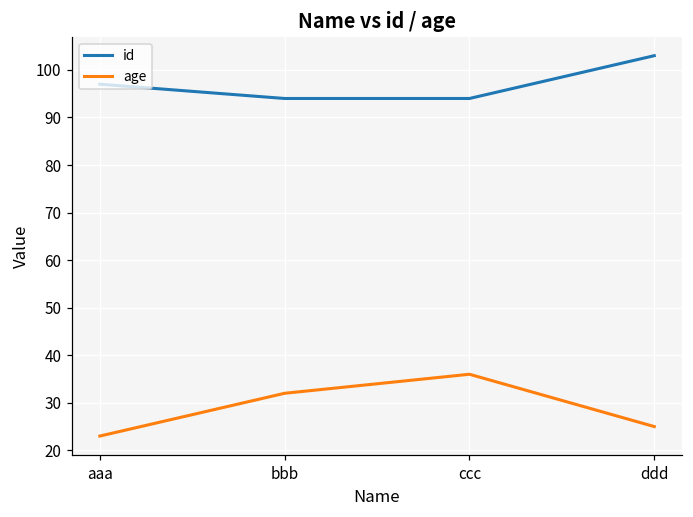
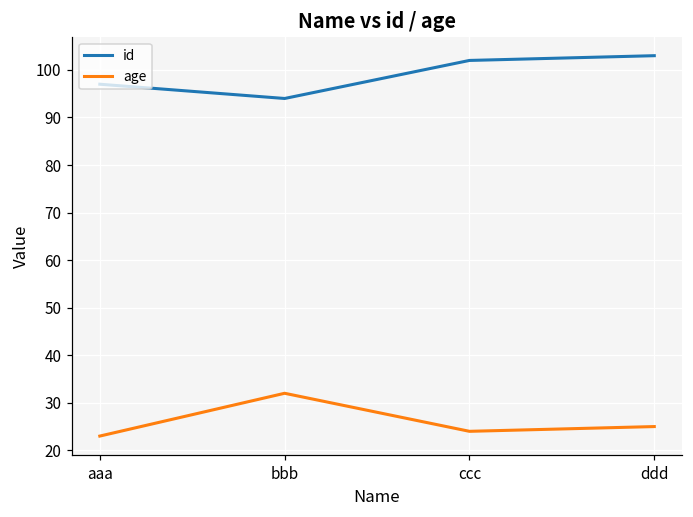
id, ccc: 94 -> 102
age, ccc: 36 -> 24
